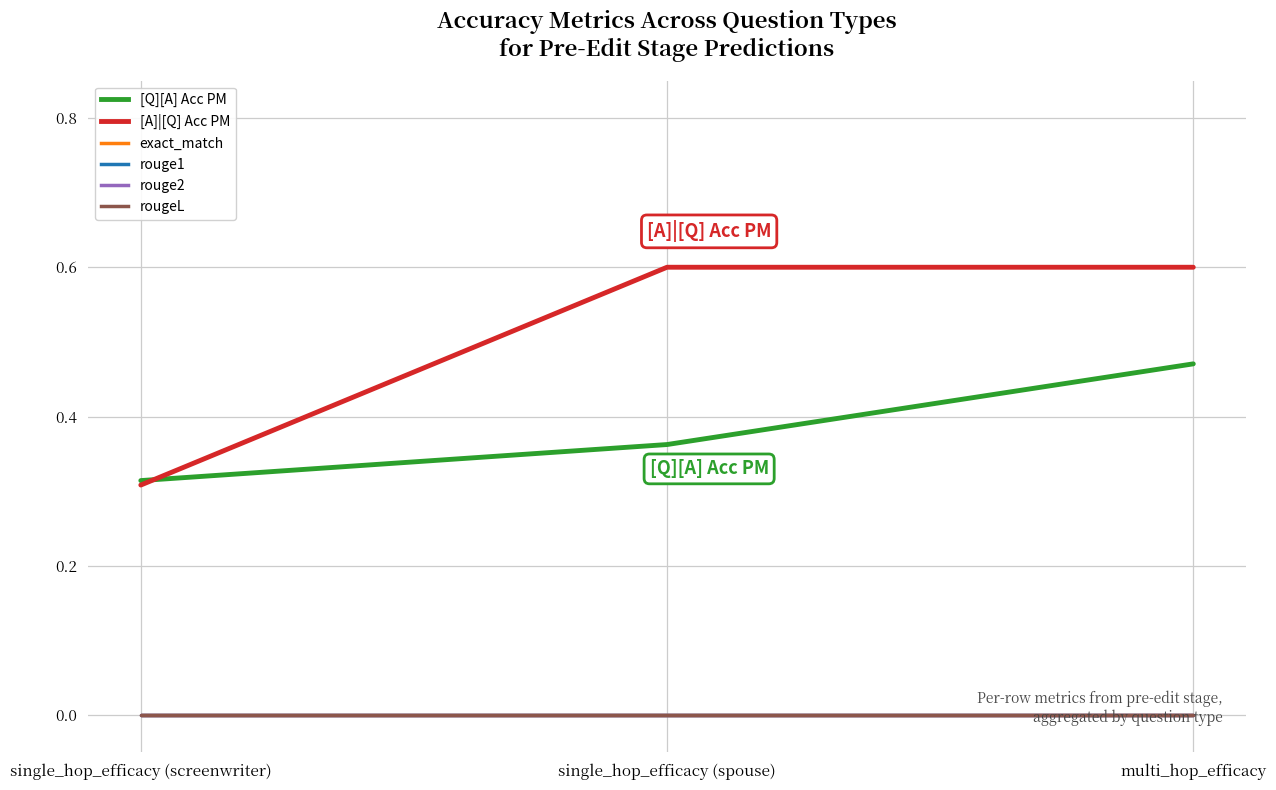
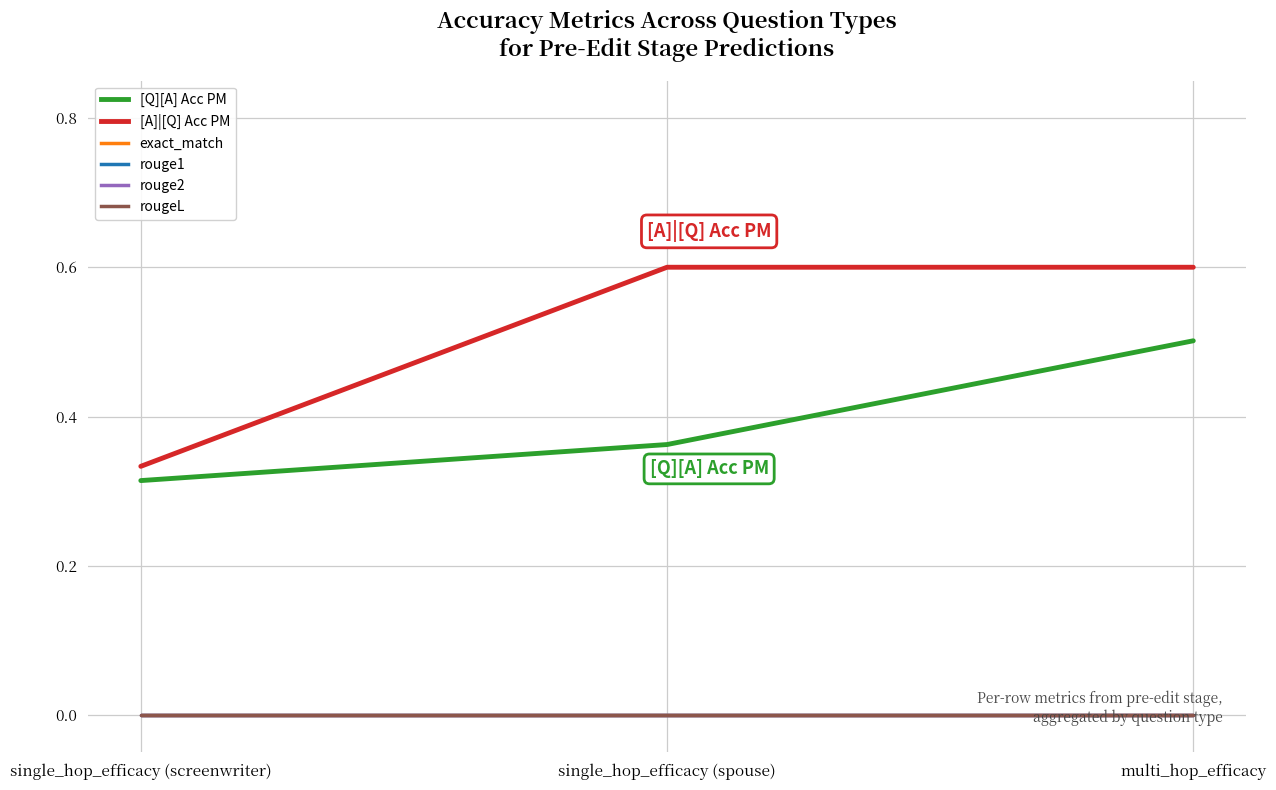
[A]|[Q] Acc PM, single_hop_efficacy (screenwriter): 0.31 -> 0.33
[Q][A] Acc PM, multi_hop_efficacy: 0.47 -> 0.50
